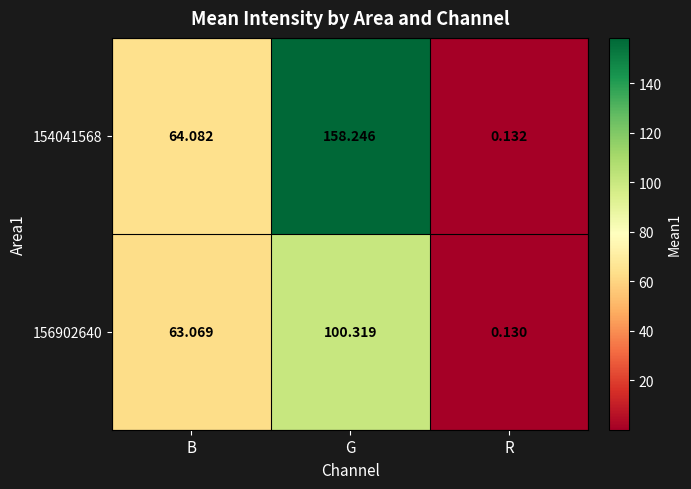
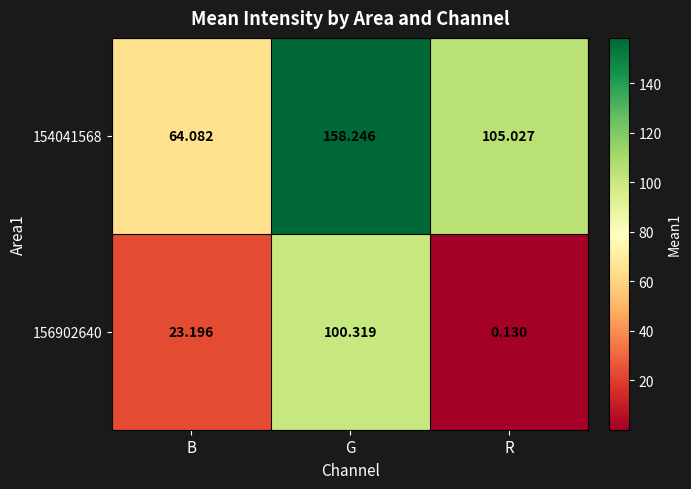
154041568, R: 0.132 -> 105.027
156902640, B: 63.069 -> 23.196
